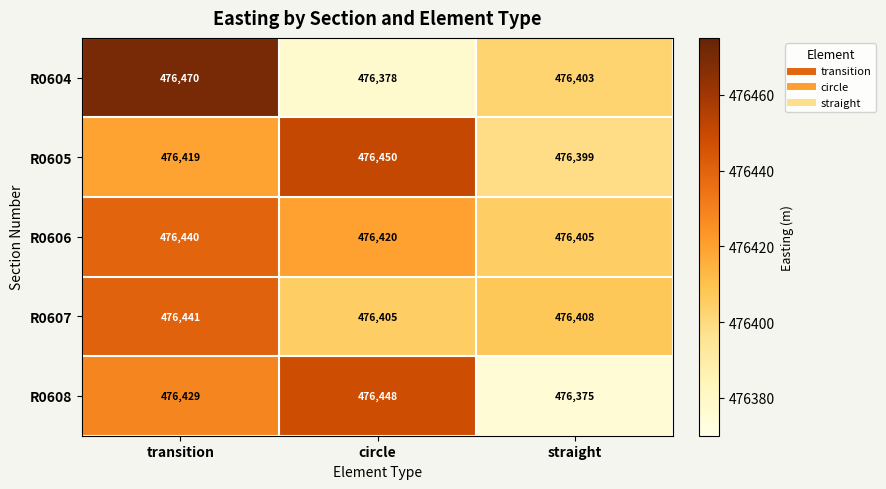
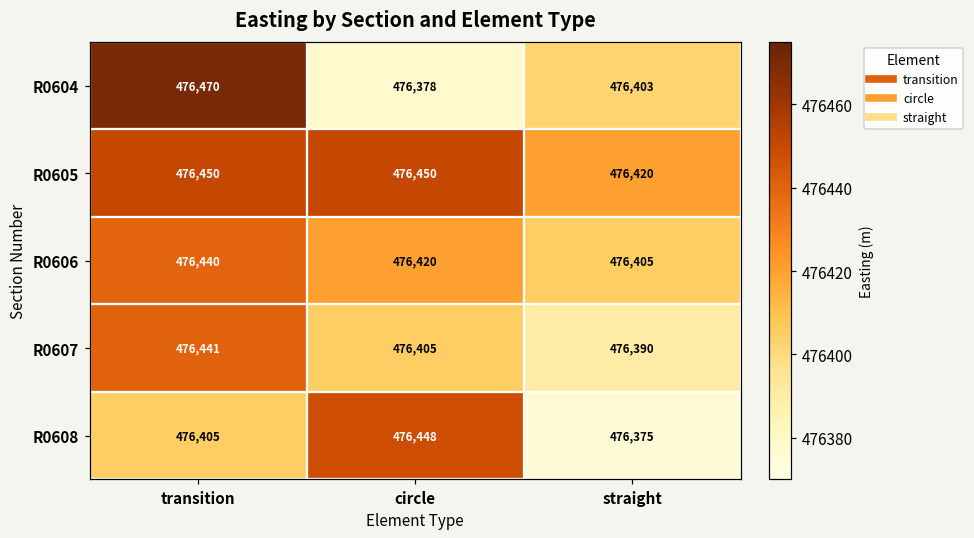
R0605, transition: 476,419 -> 476,450
R0605, straight: 476,399 -> 476,420
R0607, straight: 476,408 -> 476,390
R0608, transition: 476,429 -> 476,405
